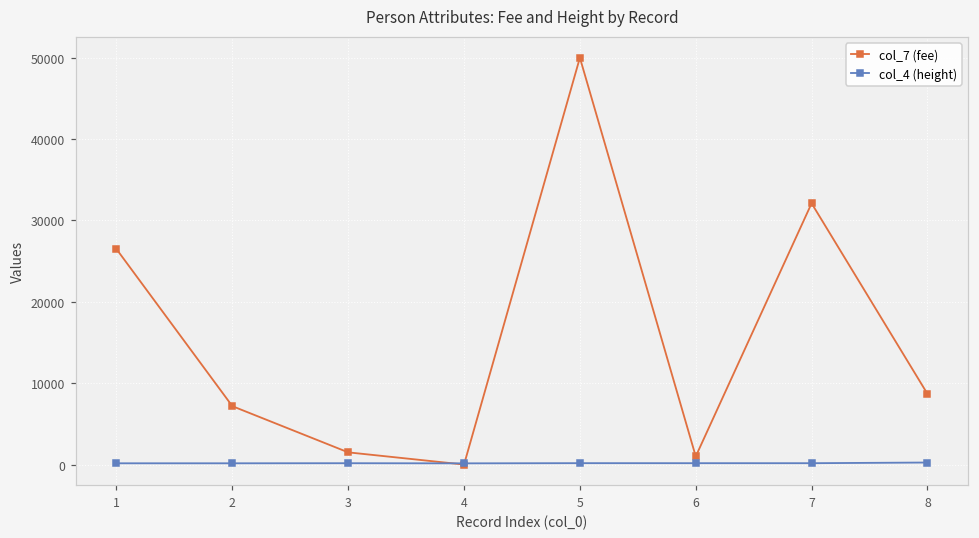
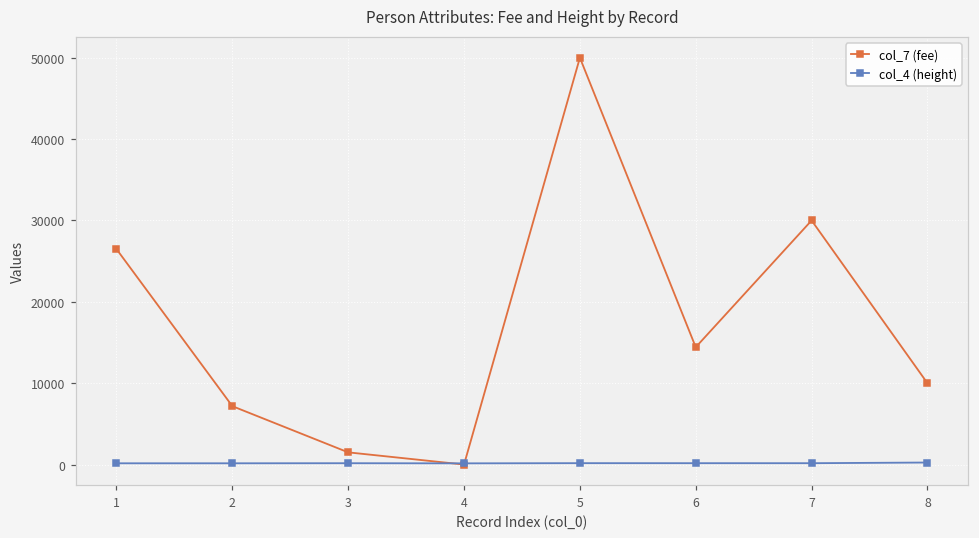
col_7 (fee), 6: 1000 -> 14000
col_7 (fee), 7: 32000 -> 30000
col_7 (fee), 8: 9000 -> 10000
